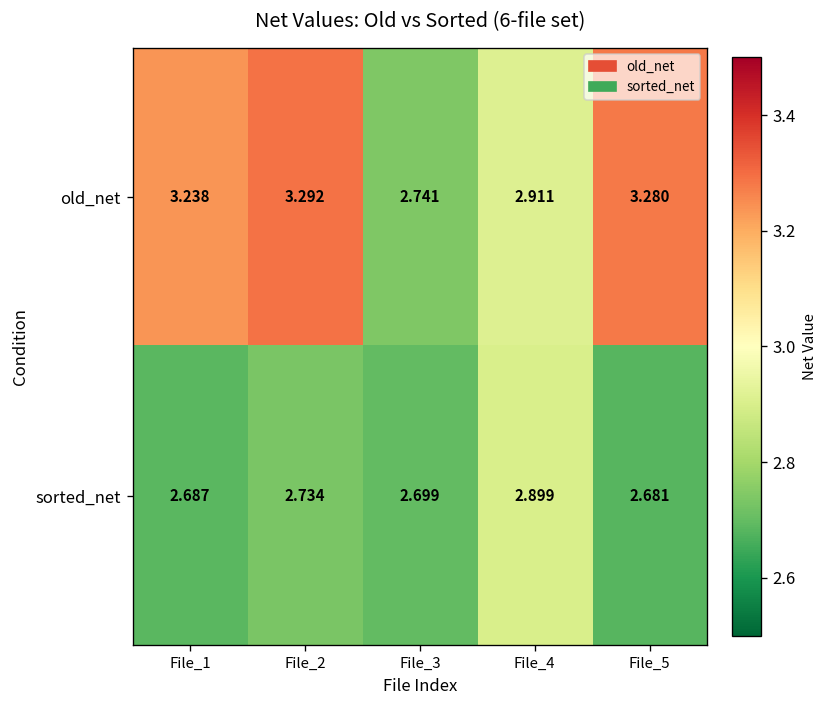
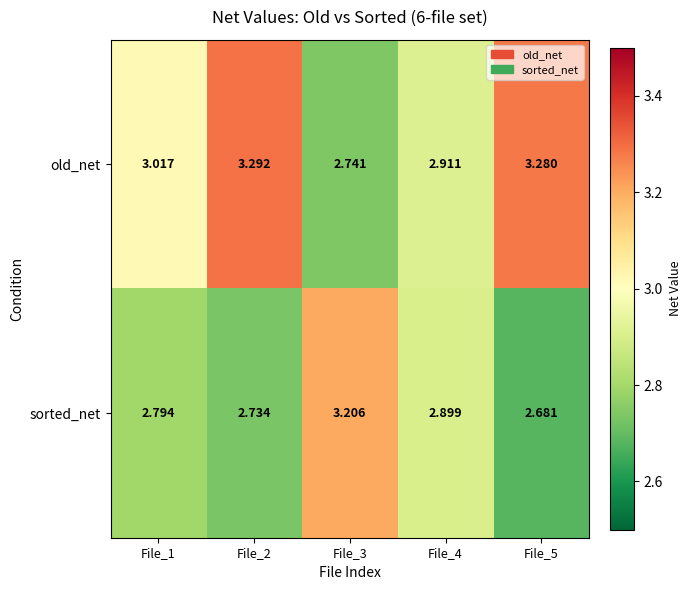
old_net, File_1: 3.238 -> 3.017
sorted_net, File_1: 2.687 -> 2.794
sorted_net, File_3: 2.699 -> 3.206
